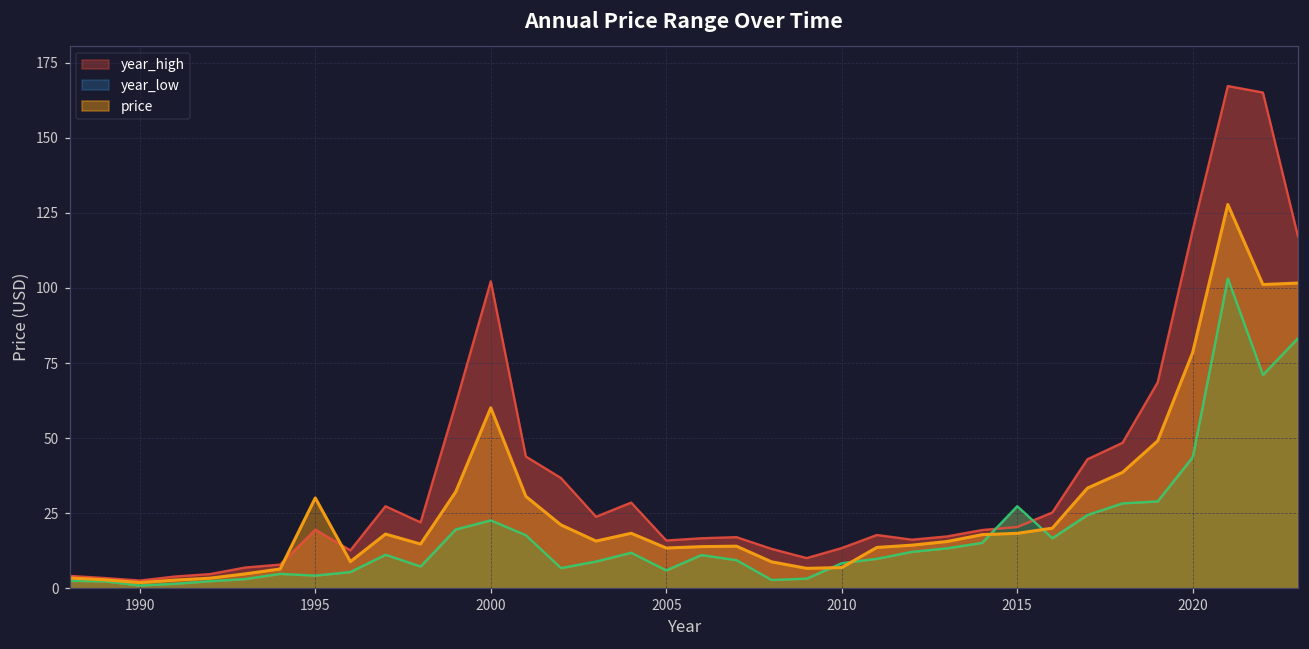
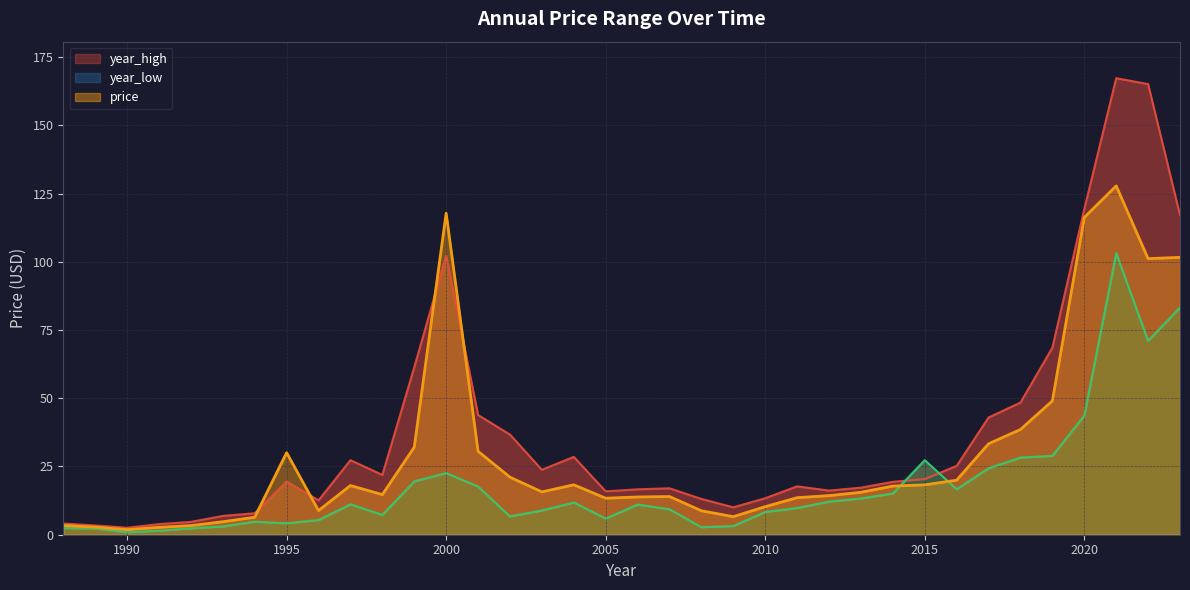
price, 2000: 60 -> 118
price, 2010: 7 -> 10
price, 2020: 79 -> 116
